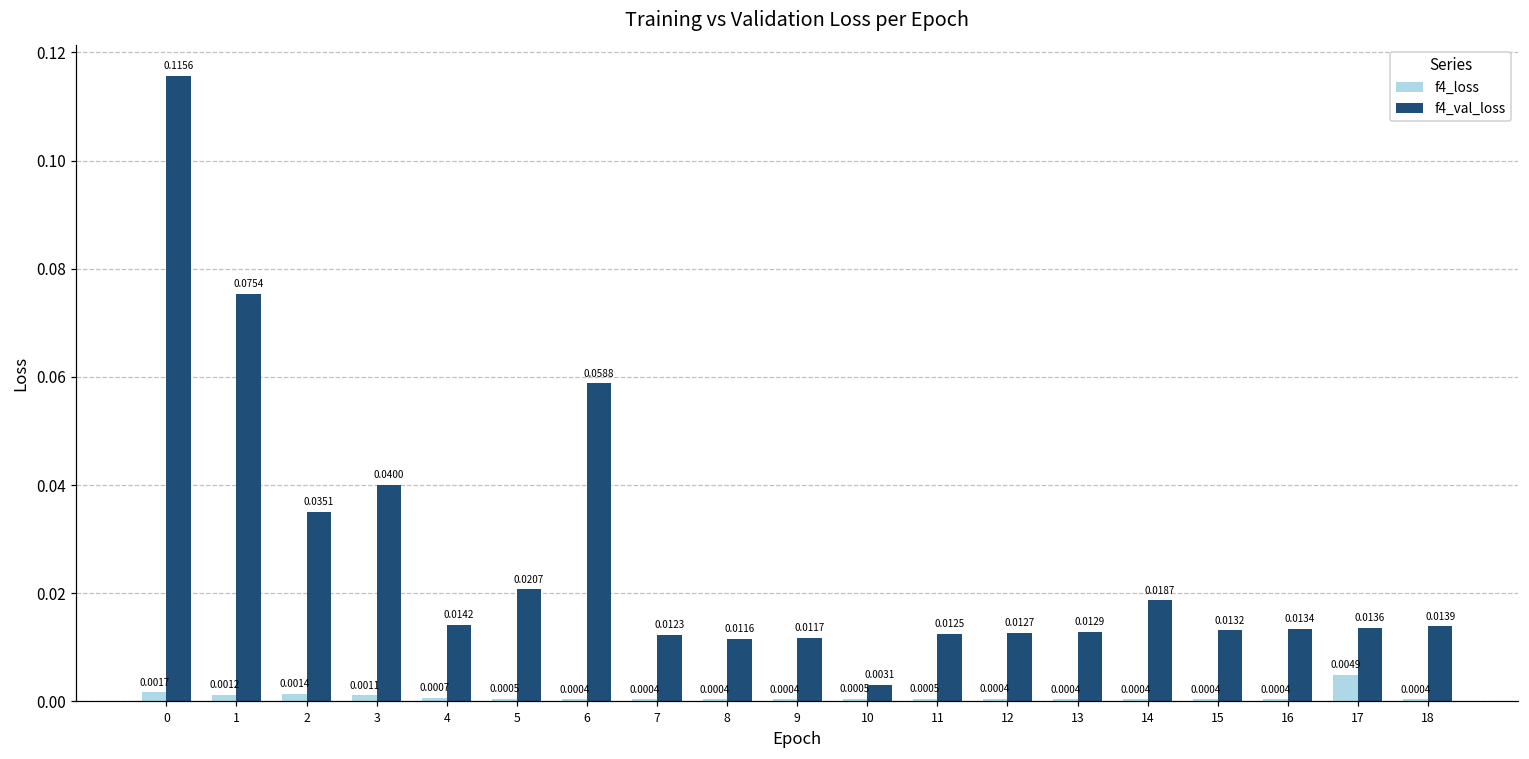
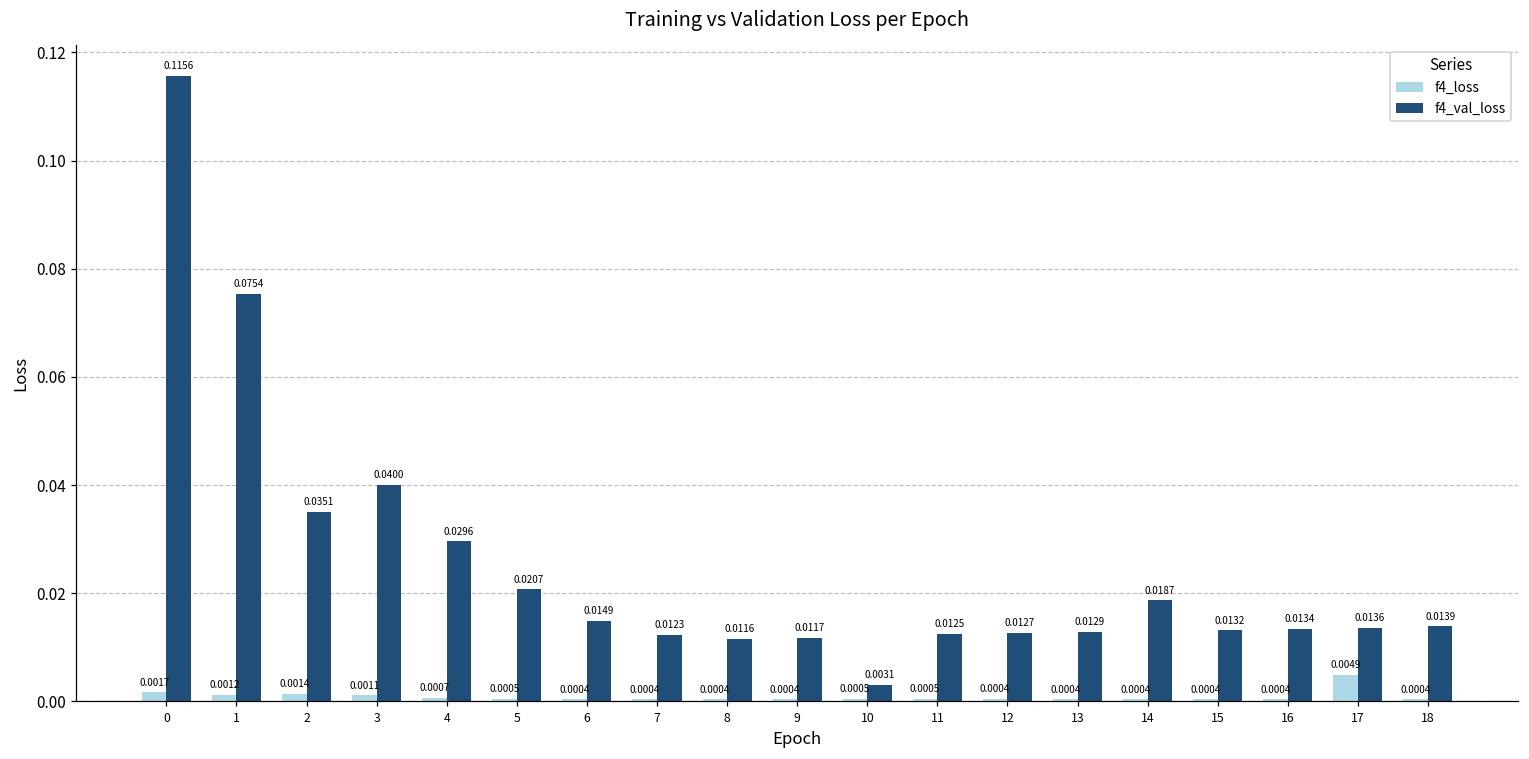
f4_val_loss, 4: 0.0142 -> 0.0296
f4_val_loss, 6: 0.0588 -> 0.0149
